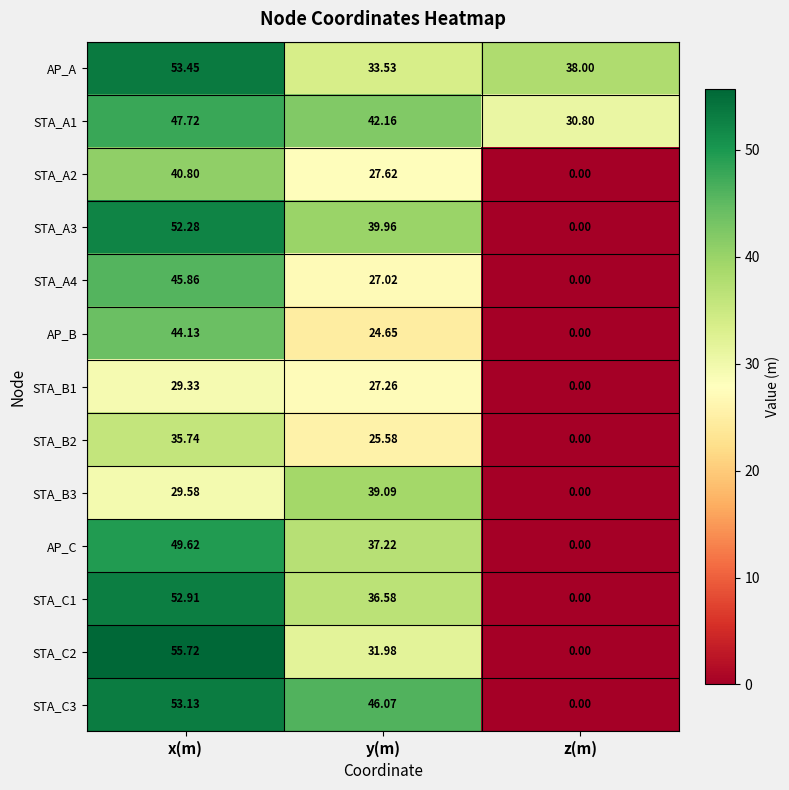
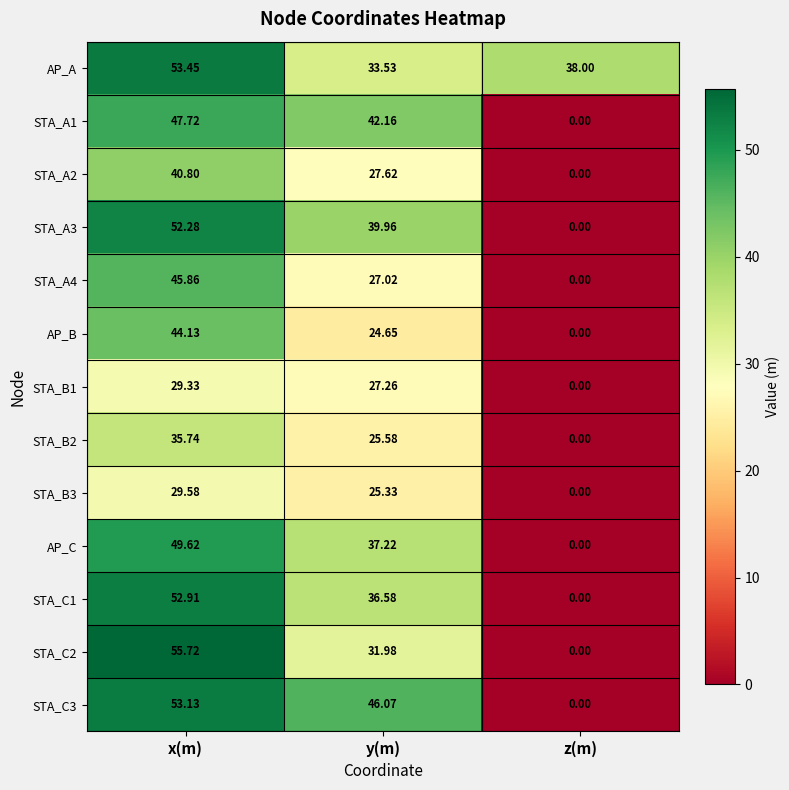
STA_A1, z(m): 30.80 -> 0.00
STA_B3, y(m): 39.09 -> 25.33
